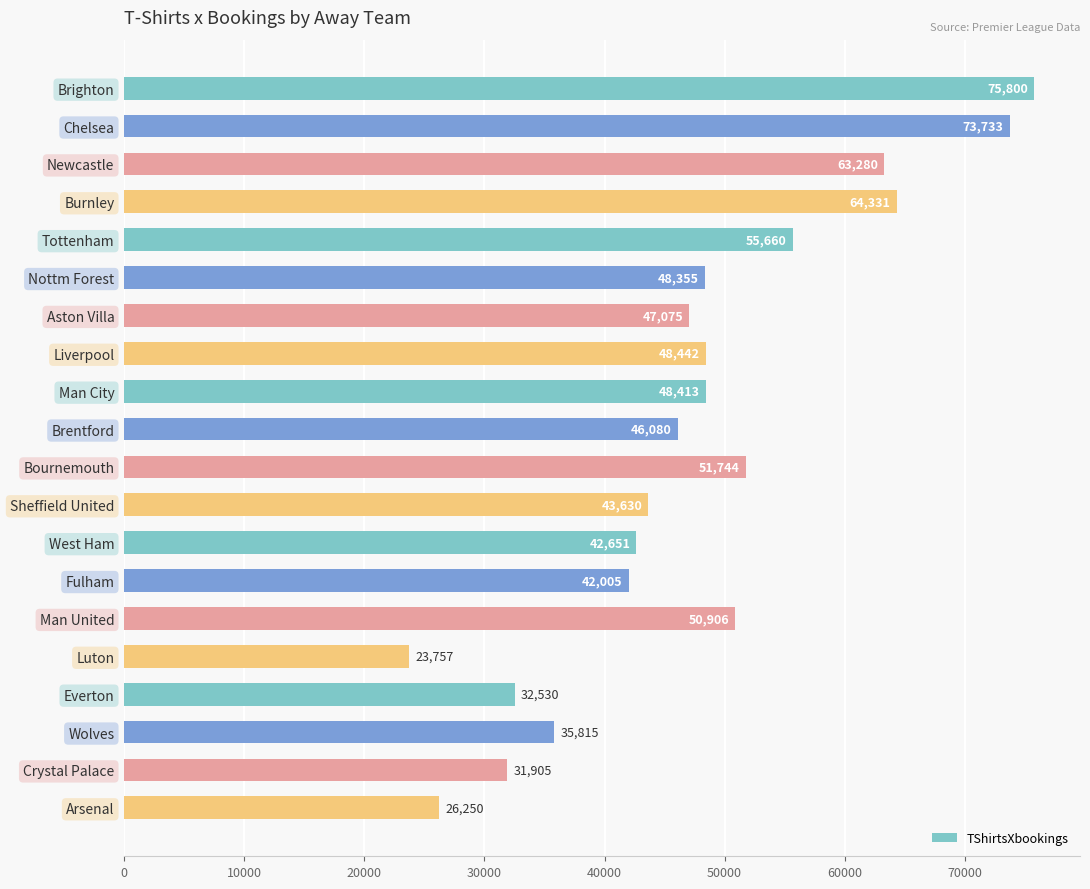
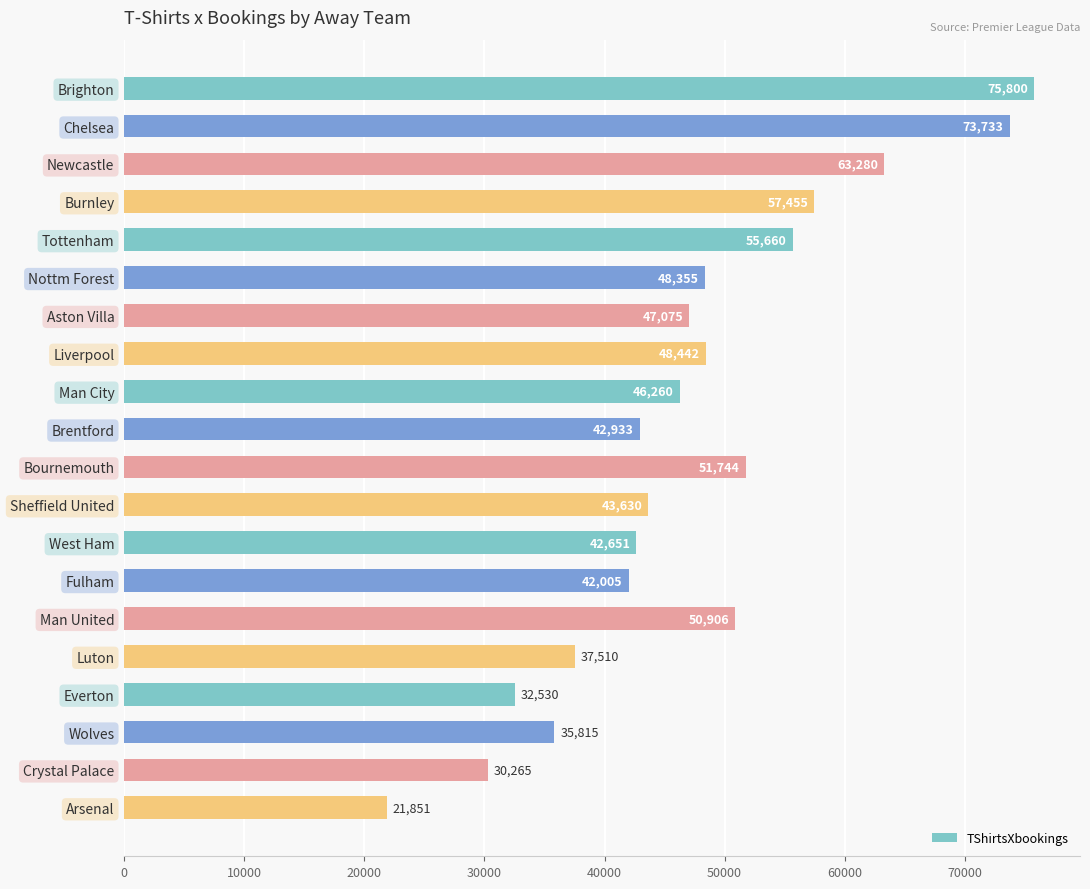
Burnley: 64,331 -> 57,455
Man City: 48,413 -> 46,260
Brentford: 46,080 -> 42,933
Luton: 23,757 -> 37,510
Crystal Palace: 31,905 -> 30,265
Arsenal: 26,250 -> 21,851
